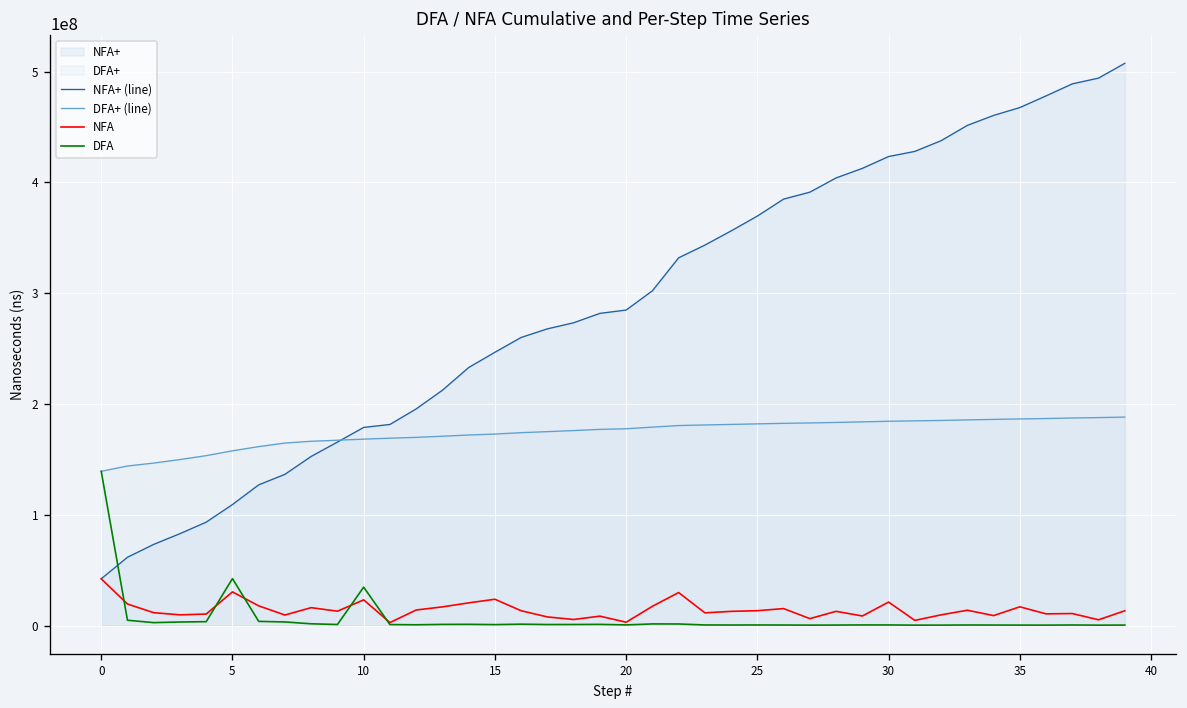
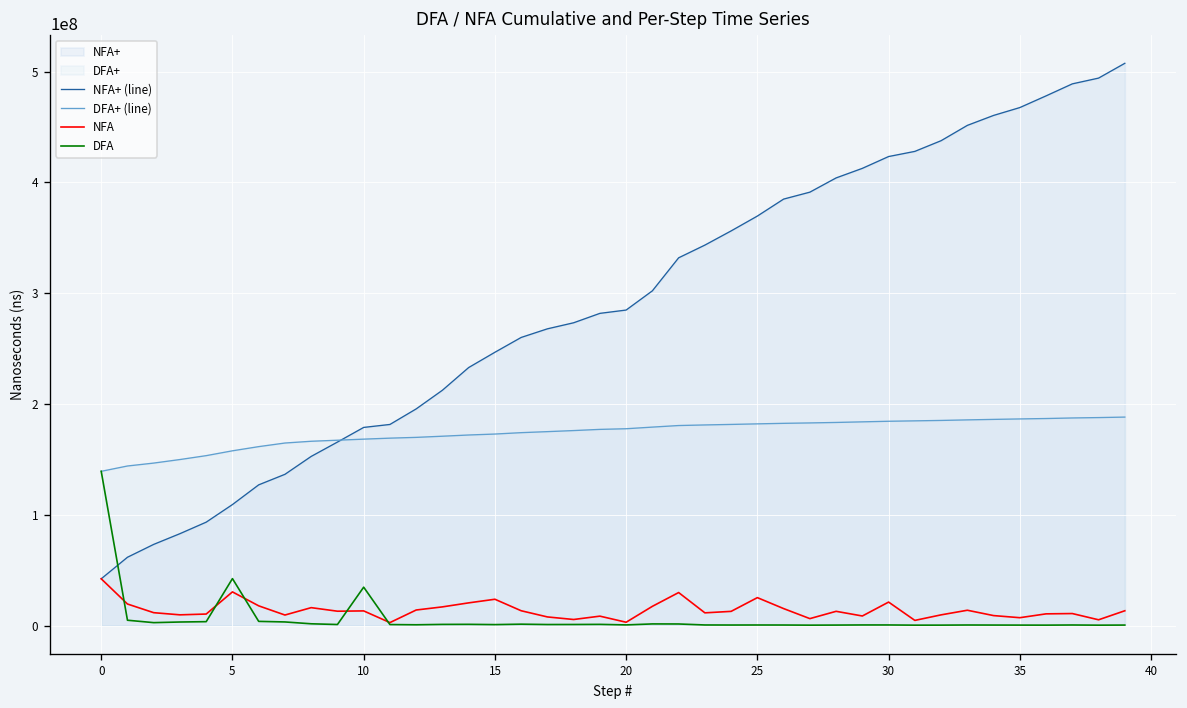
NFA, 10: 20000000 -> 10000000
NFA, 25: 10000000 -> 30000000
NFA, 35: 20000000 -> 10000000
